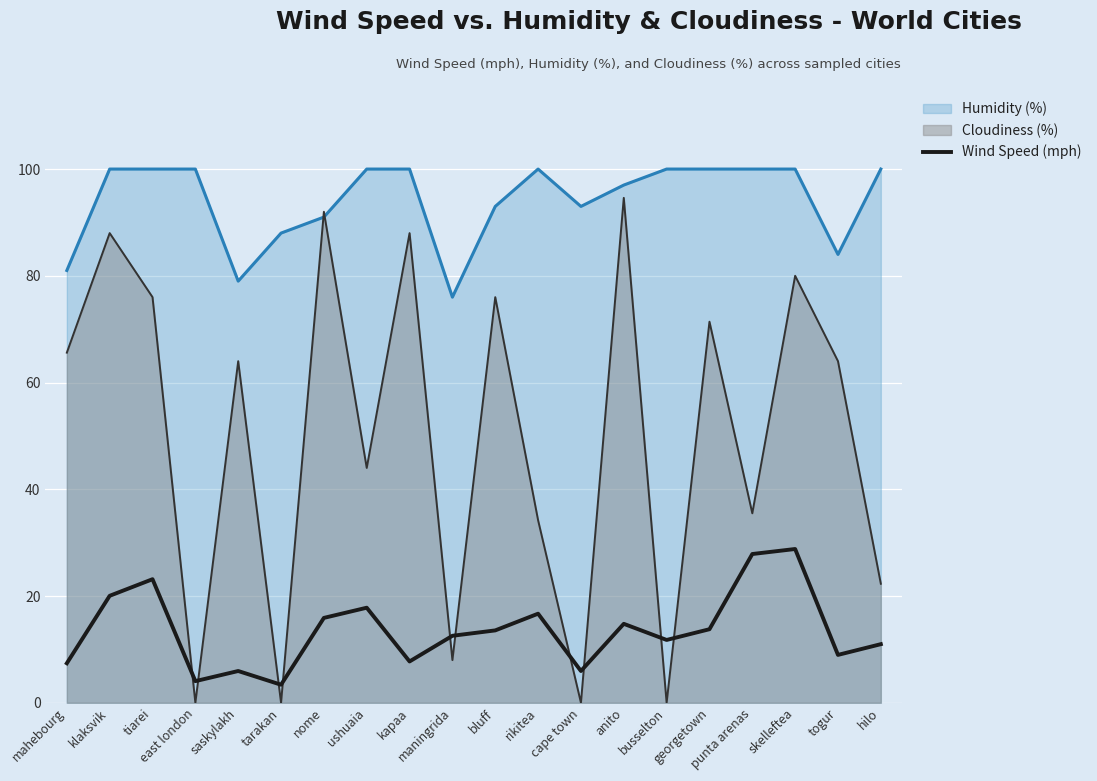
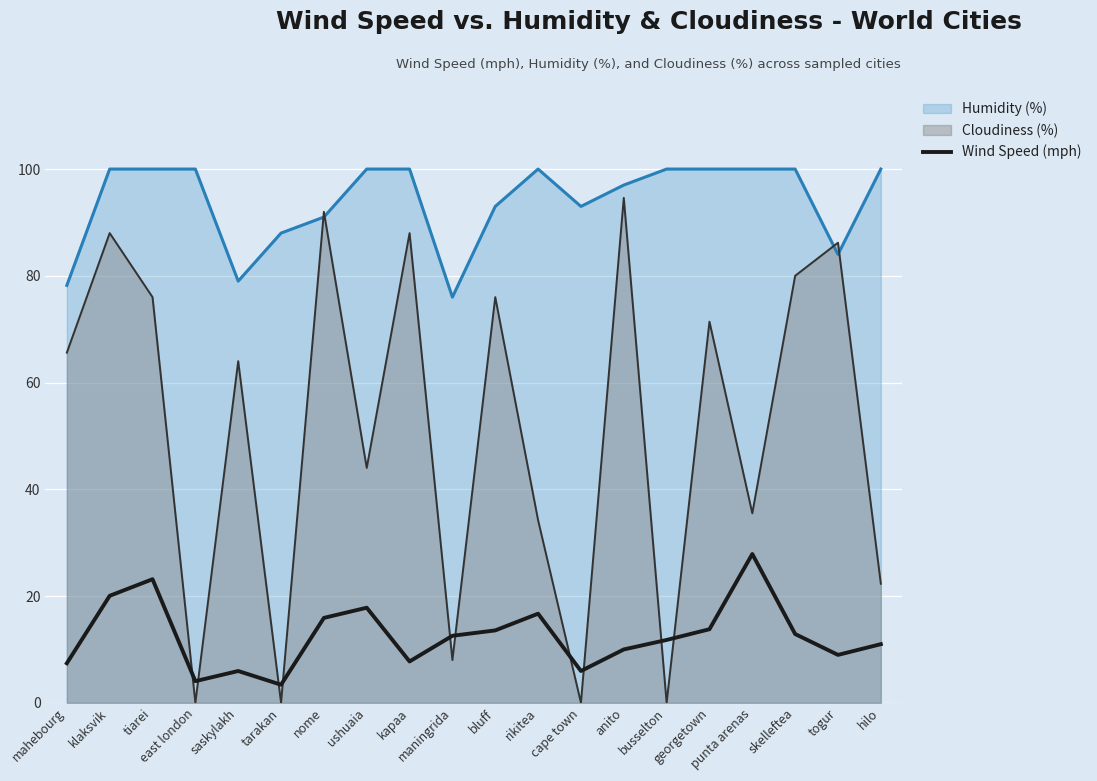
Humidity (%), mahebourg: 81 -> 78
Wind Speed (mph), anito: 15 -> 10
Wind Speed (mph), skelleftea: 29 -> 13
Cloudiness (%), togur: 64 -> 86
